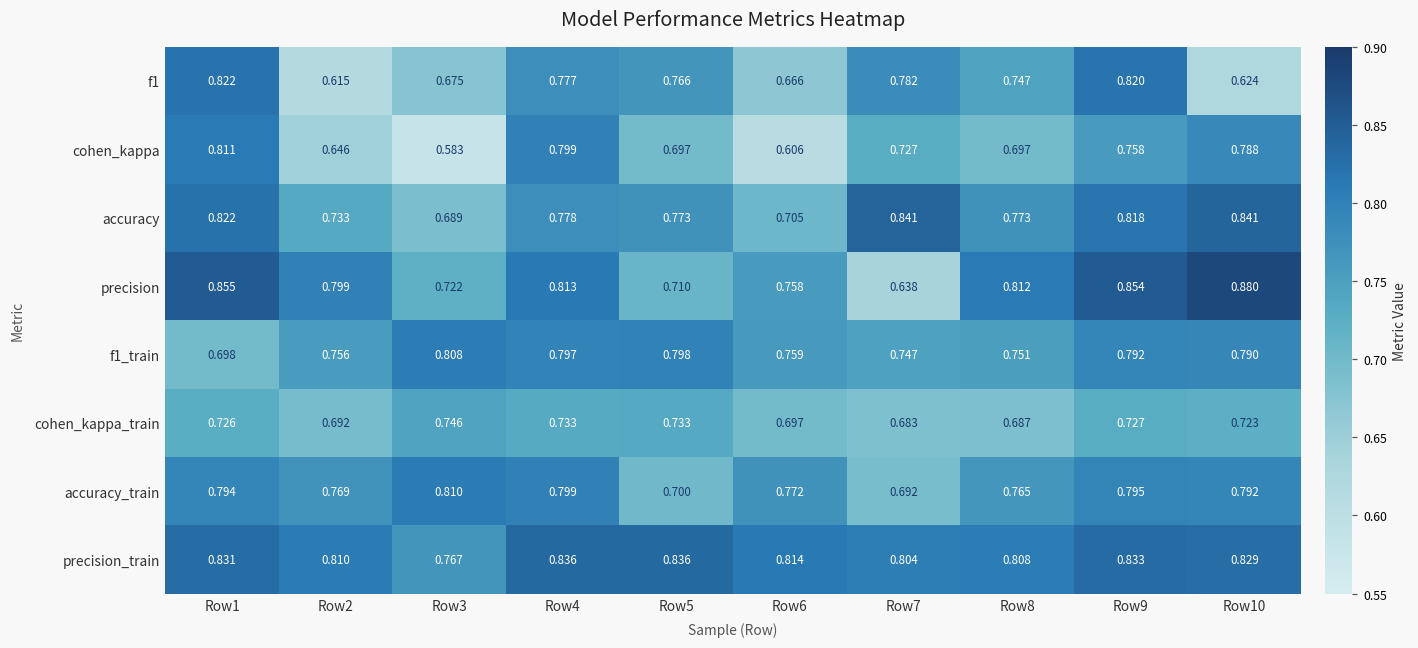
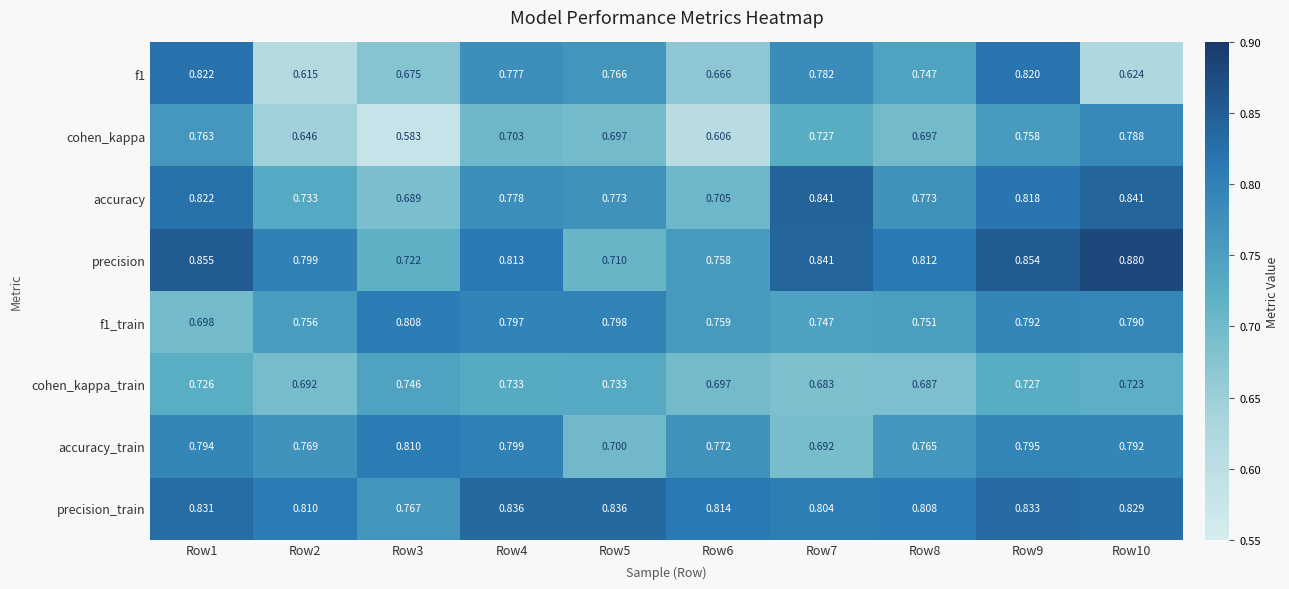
cohen_kappa, Row1: 0.811 -> 0.763
cohen_kappa, Row4: 0.799 -> 0.703
precision, Row7: 0.638 -> 0.841
